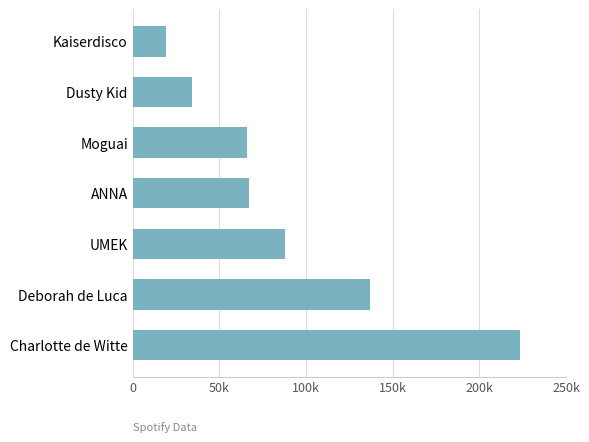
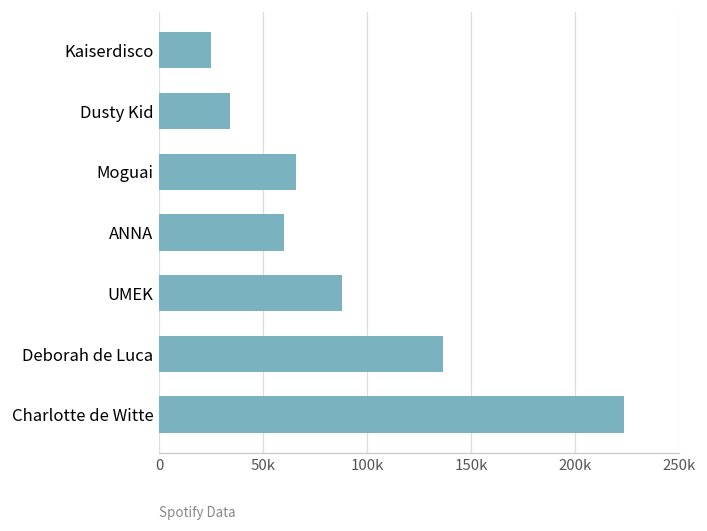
Kaiserdisco: 19000 -> 25000
ANNA: 67000 -> 60000
